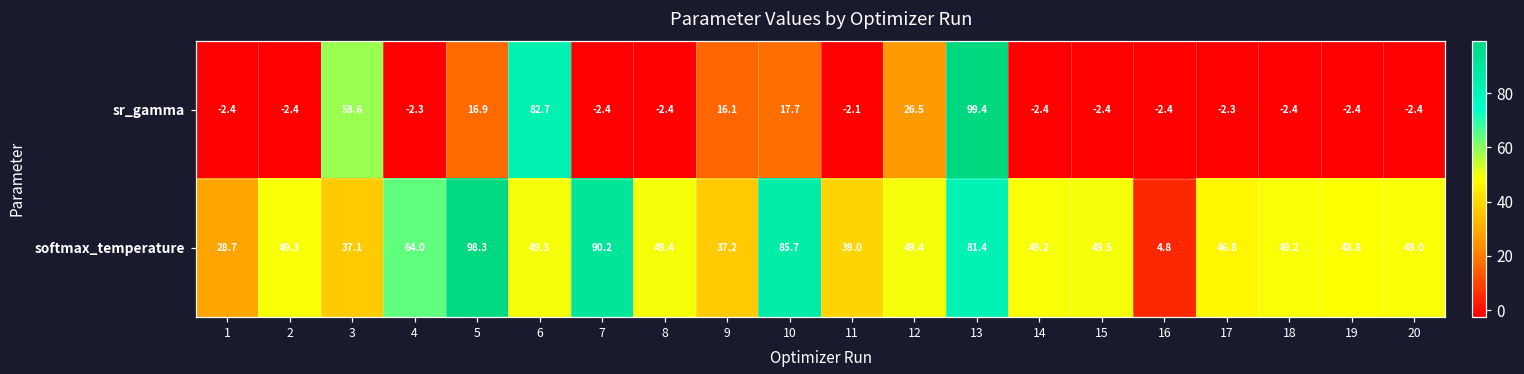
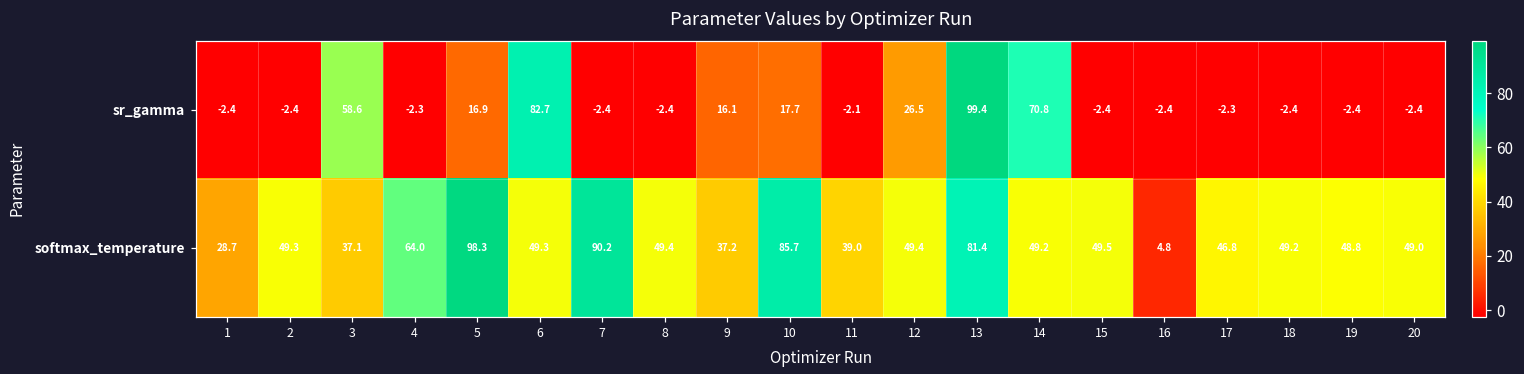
sr_gamma, 14: -2.4 -> 70.8
